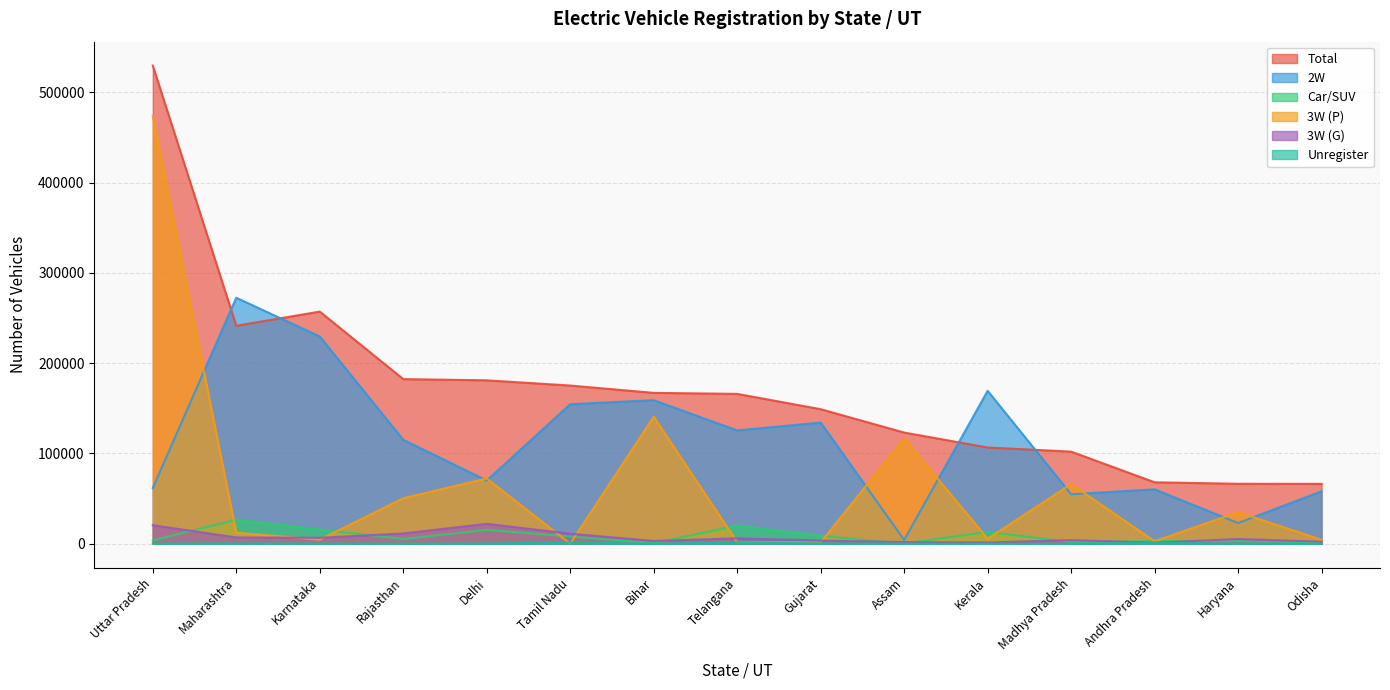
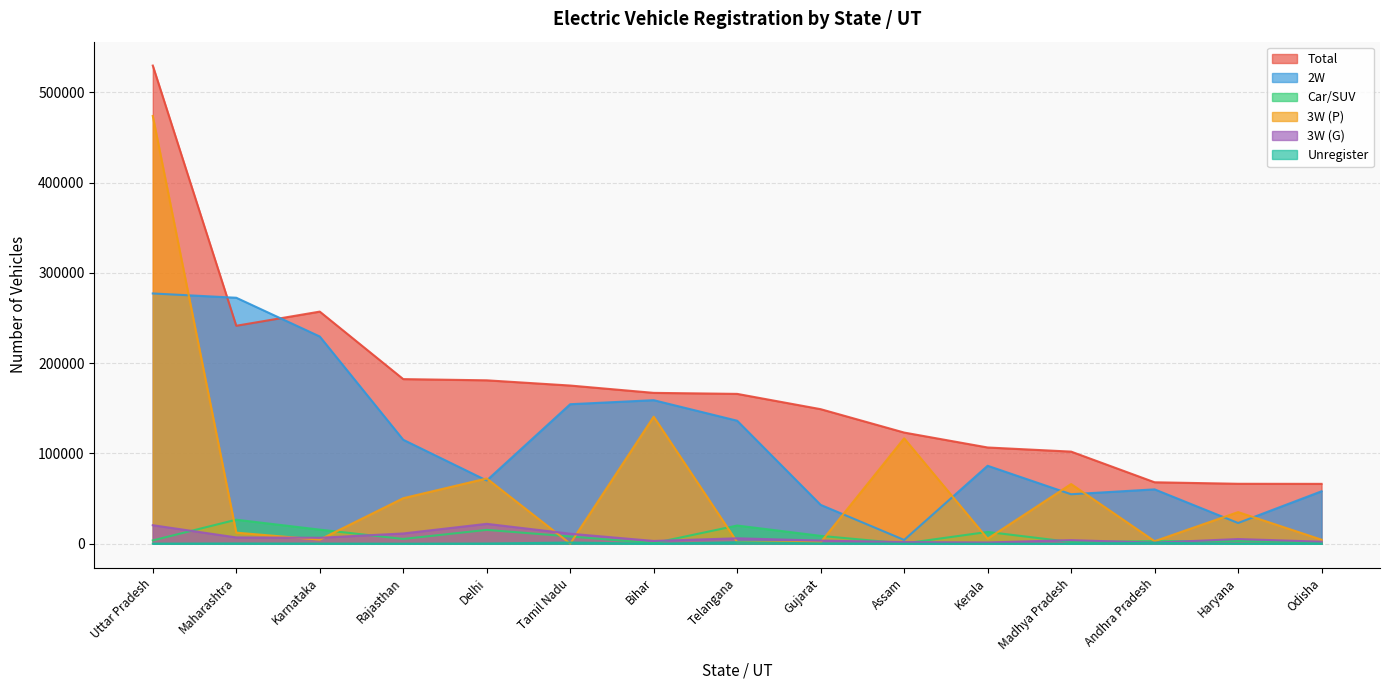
2W, Uttar Pradesh: 60000 -> 280000
2W, Telangana: 130000 -> 140000
2W, Gujarat: 130000 -> 40000
2W, Kerala: 170000 -> 90000
